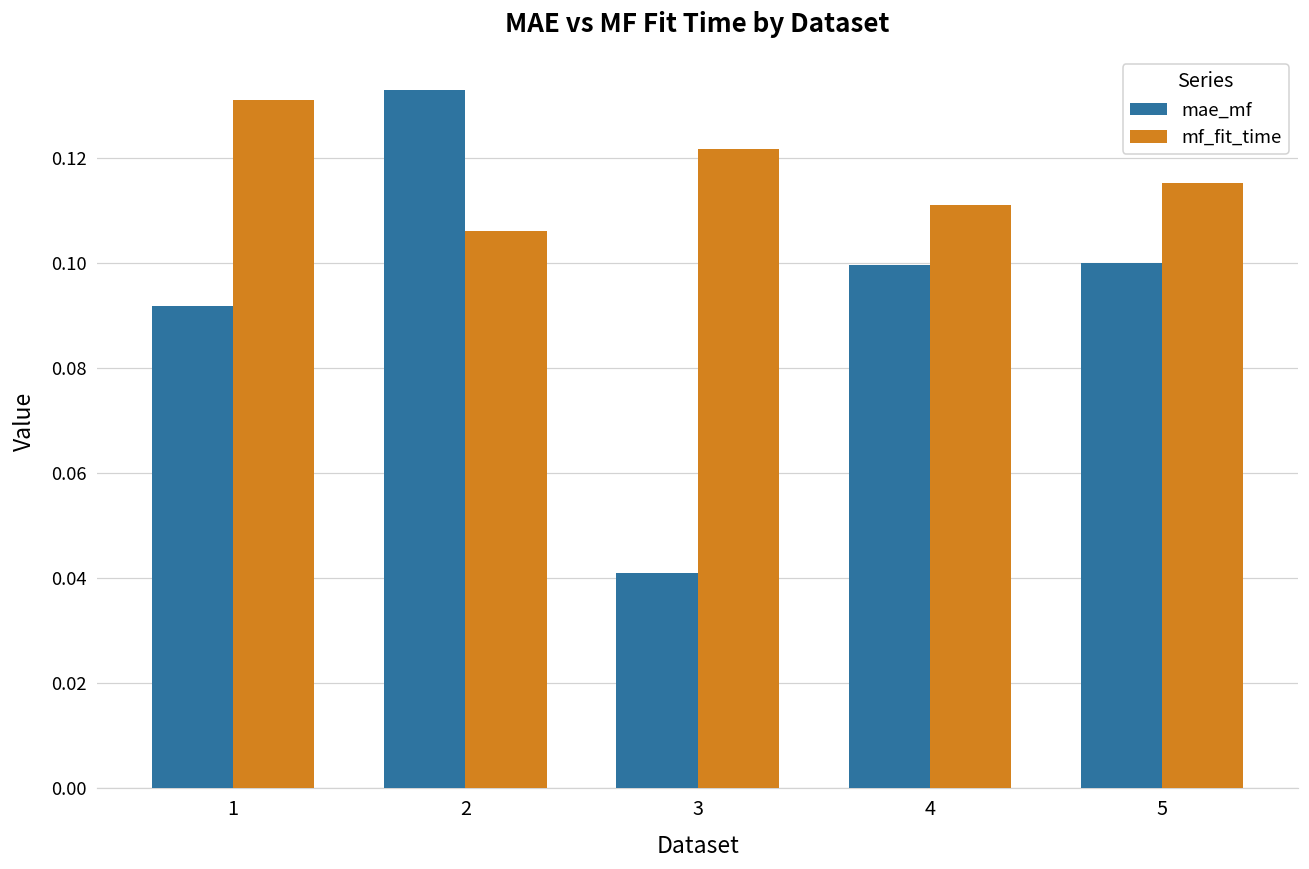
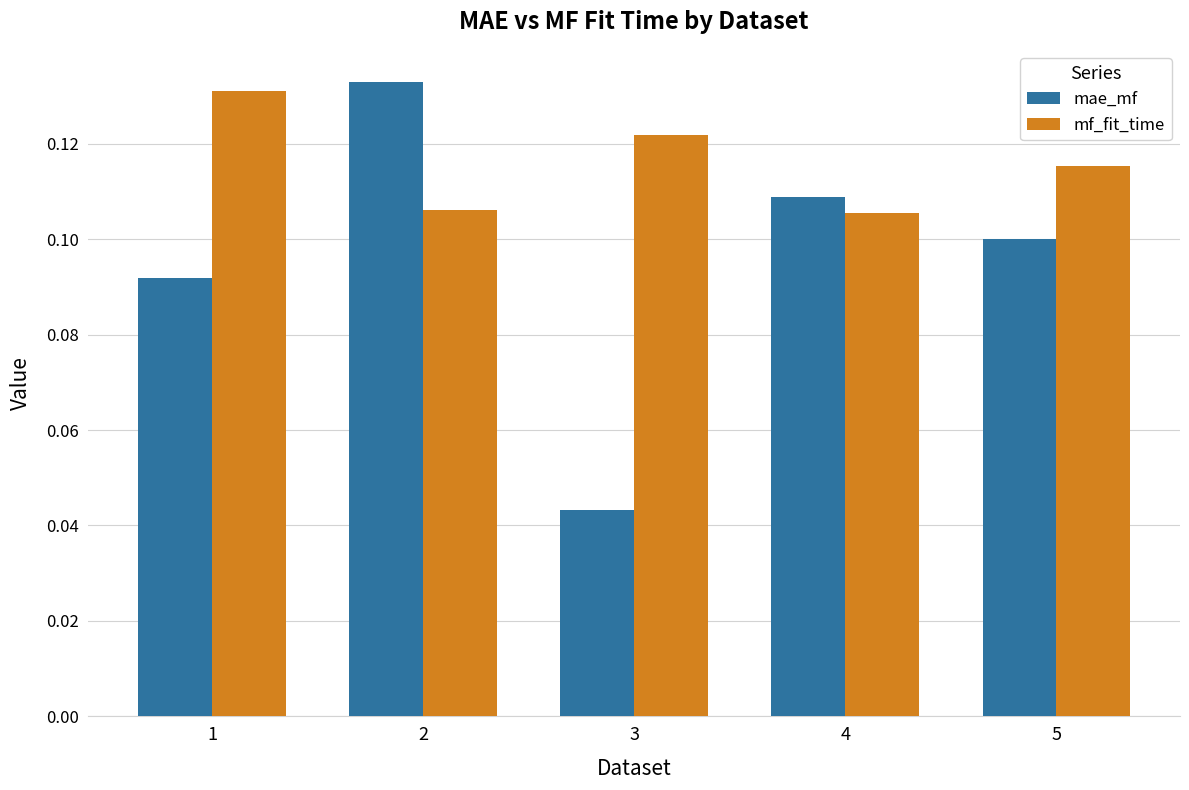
mae_mf, 3: 0.041 -> 0.043
mae_mf, 4: 0.100 -> 0.109
mf_fit_time, 4: 0.111 -> 0.106
